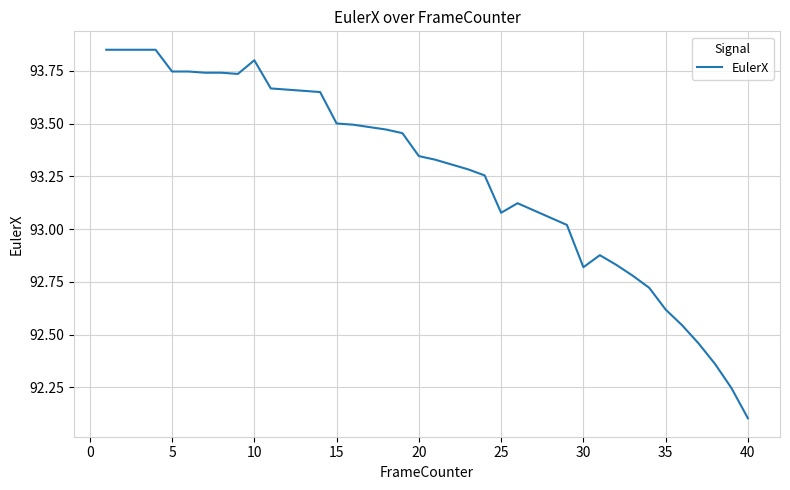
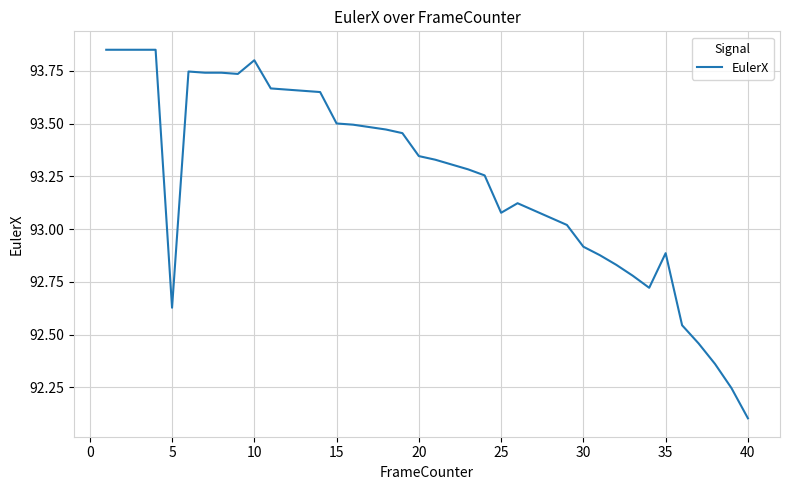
5: 93.75 -> 92.63
30: 92.82 -> 92.92
35: 92.62 -> 92.89
